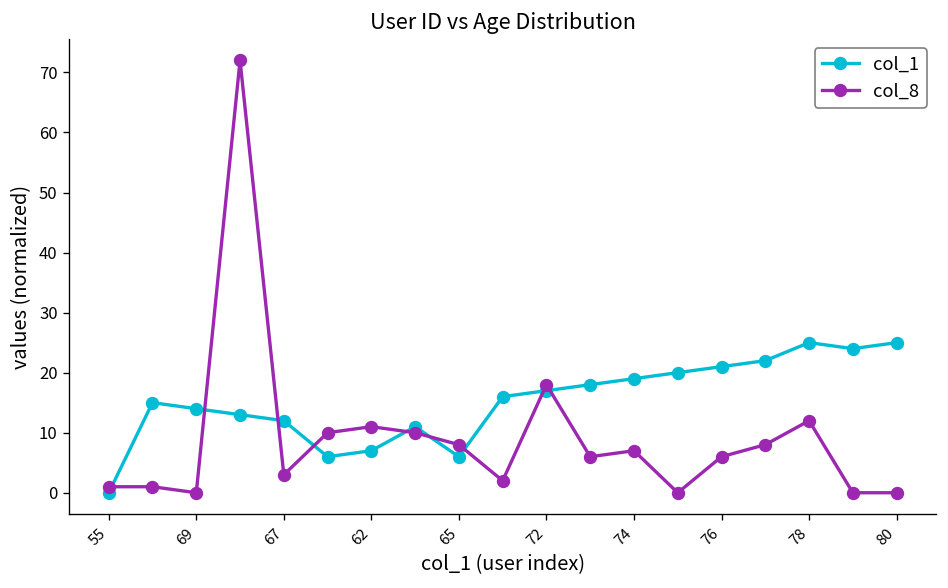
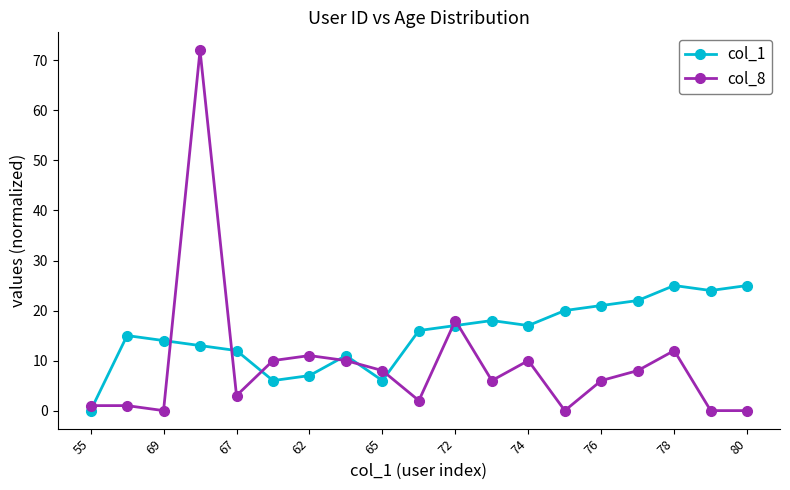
col_1, 74: 19 -> 17
col_8, 74: 7 -> 10
